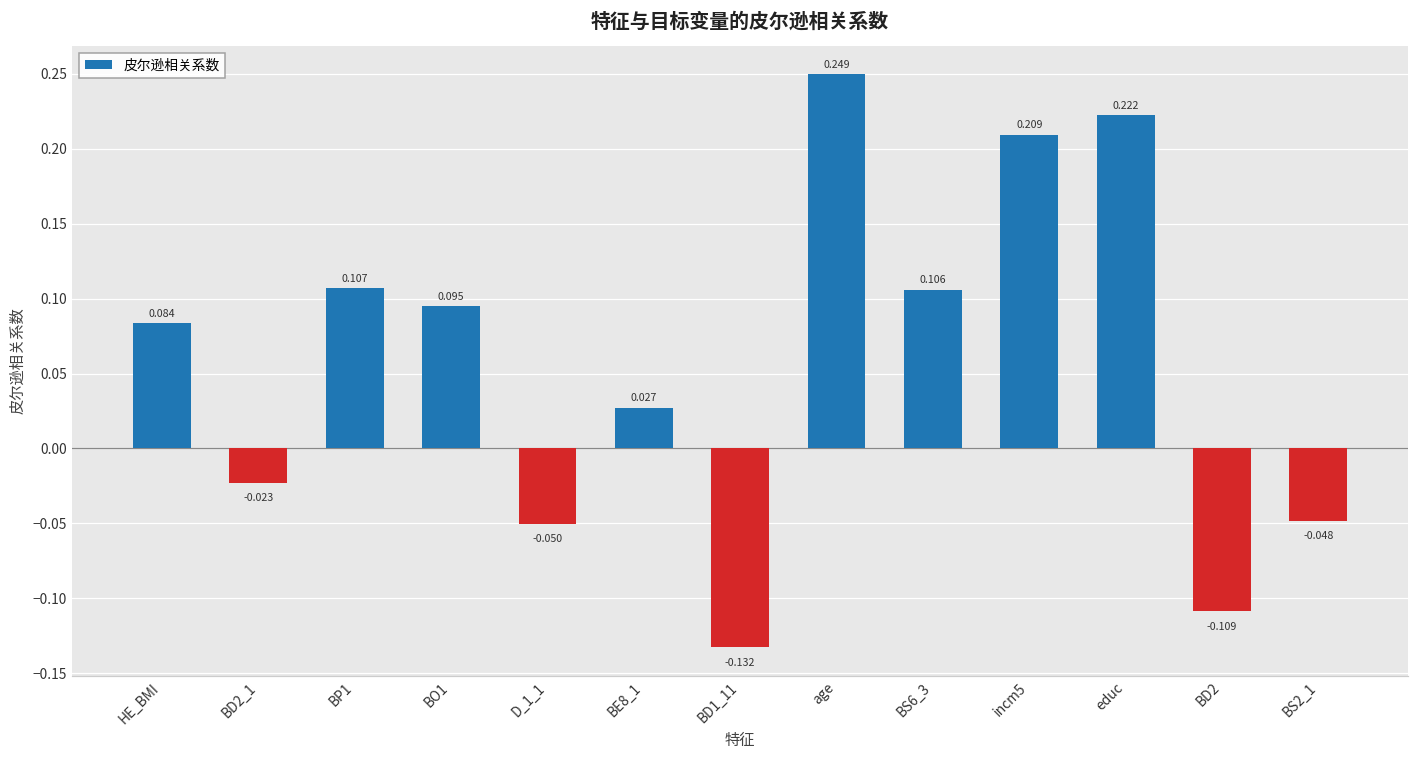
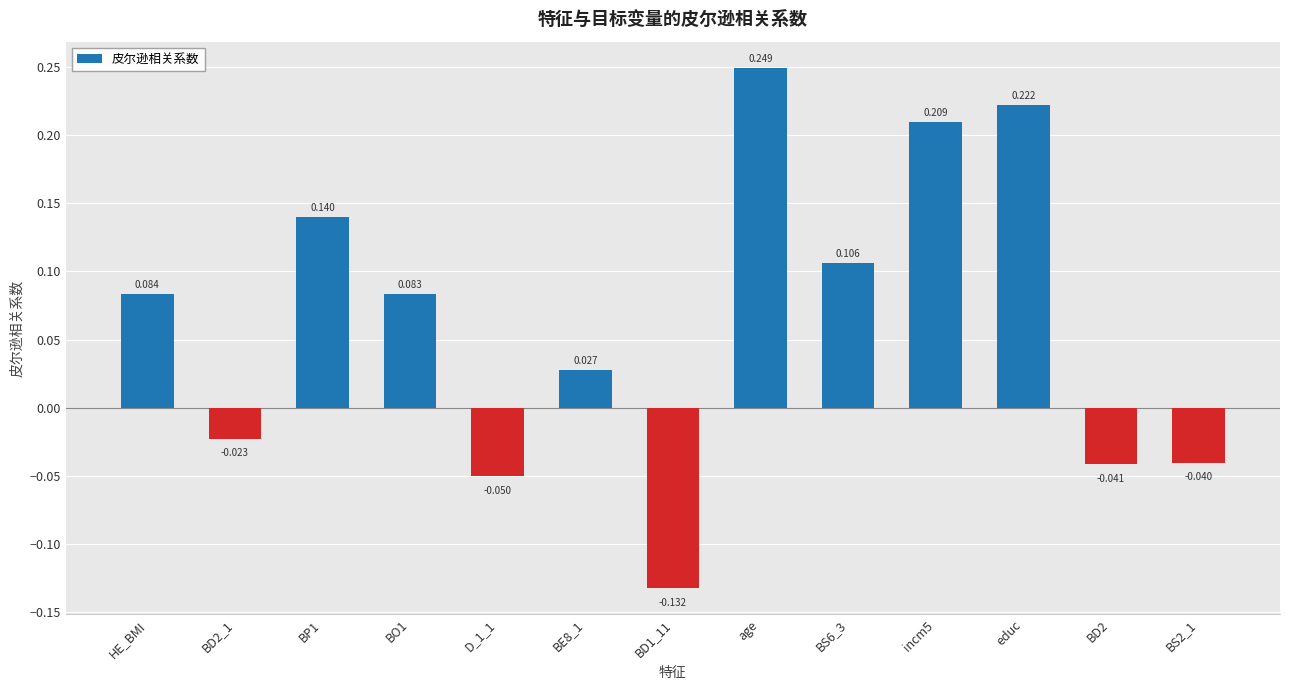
BP1: 0.107 -> 0.140
BO1: 0.095 -> 0.083
BD2: -0.109 -> -0.041
BS2_1: -0.048 -> -0.040
